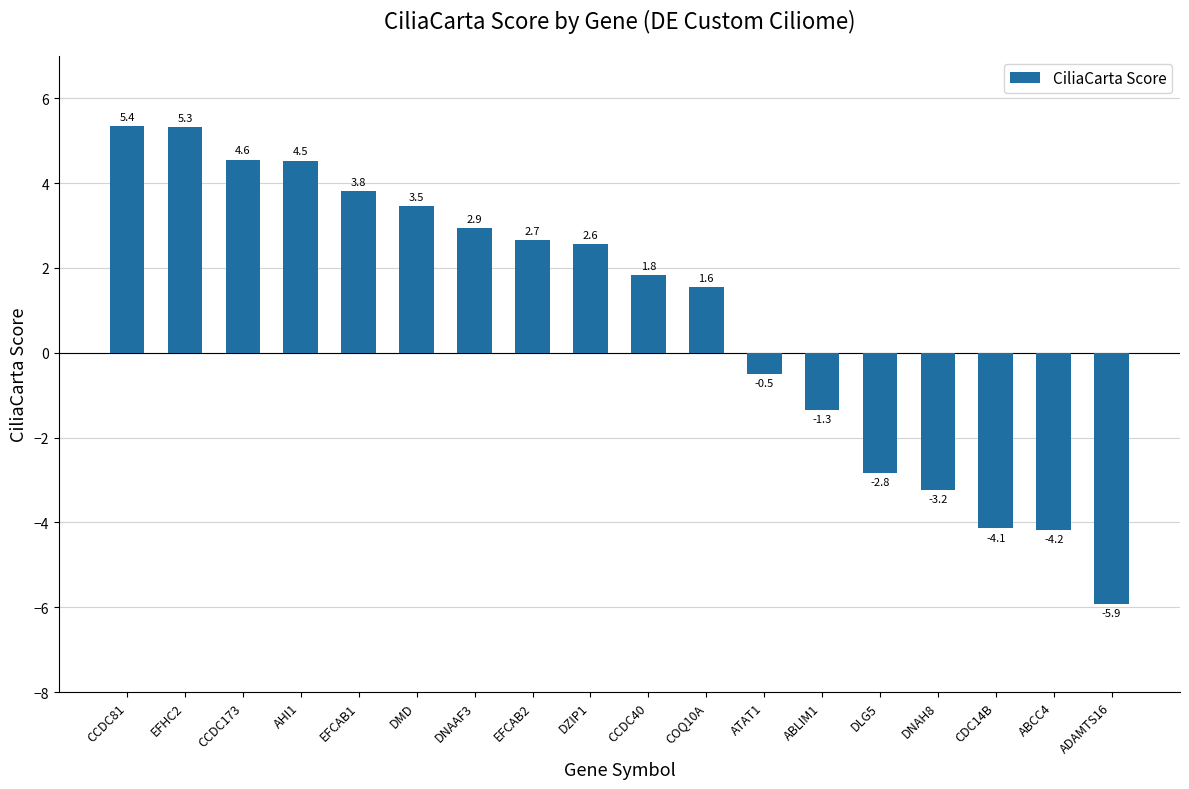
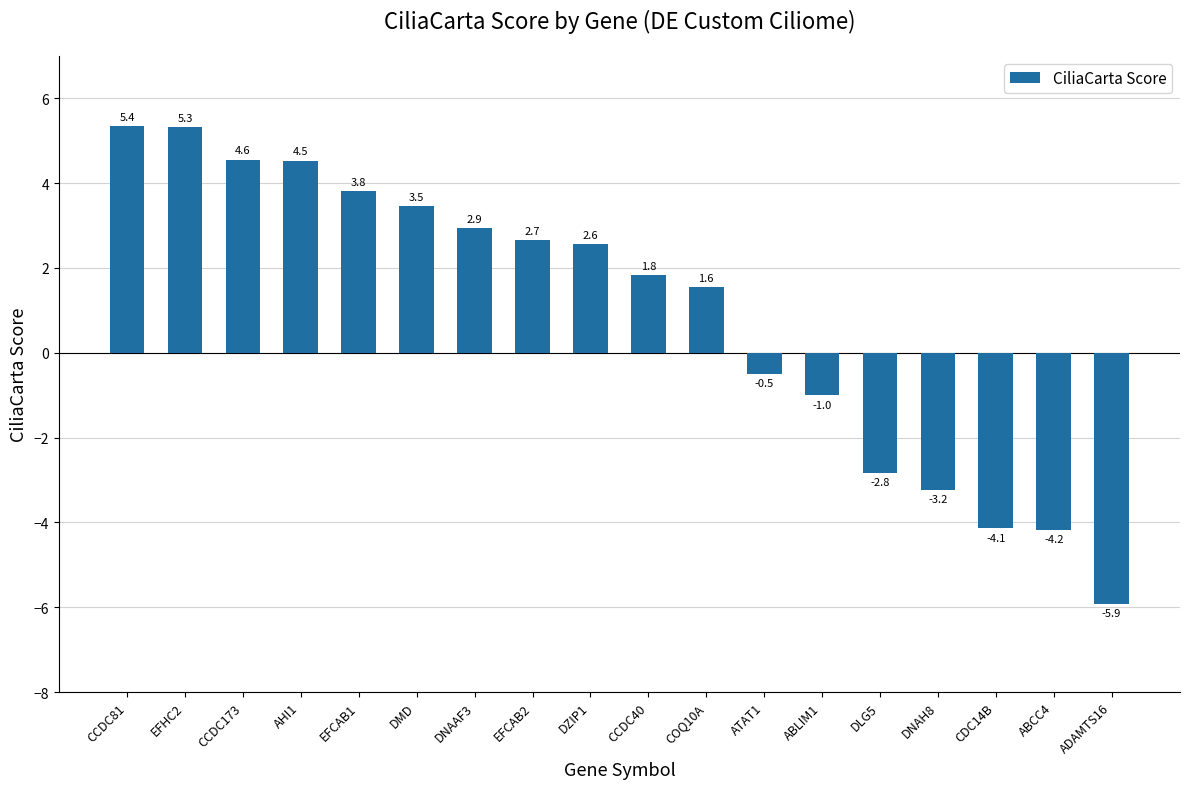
ABLIM1: -1.3 -> -1.0
